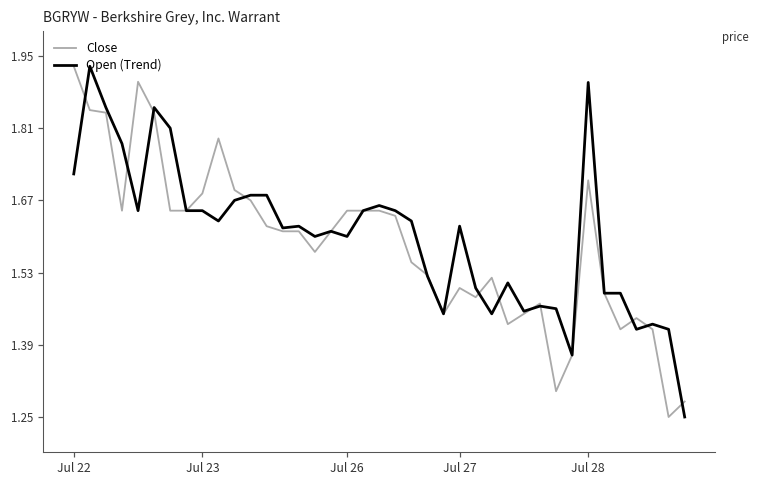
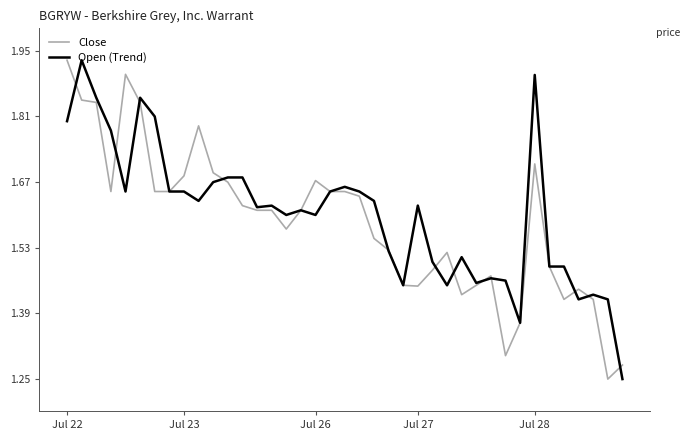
Open (Trend), Jul 22: 1.72 -> 1.80
Close, Jul 26: 1.65 -> 1.67
Close, Jul 27: 1.50 -> 1.45
